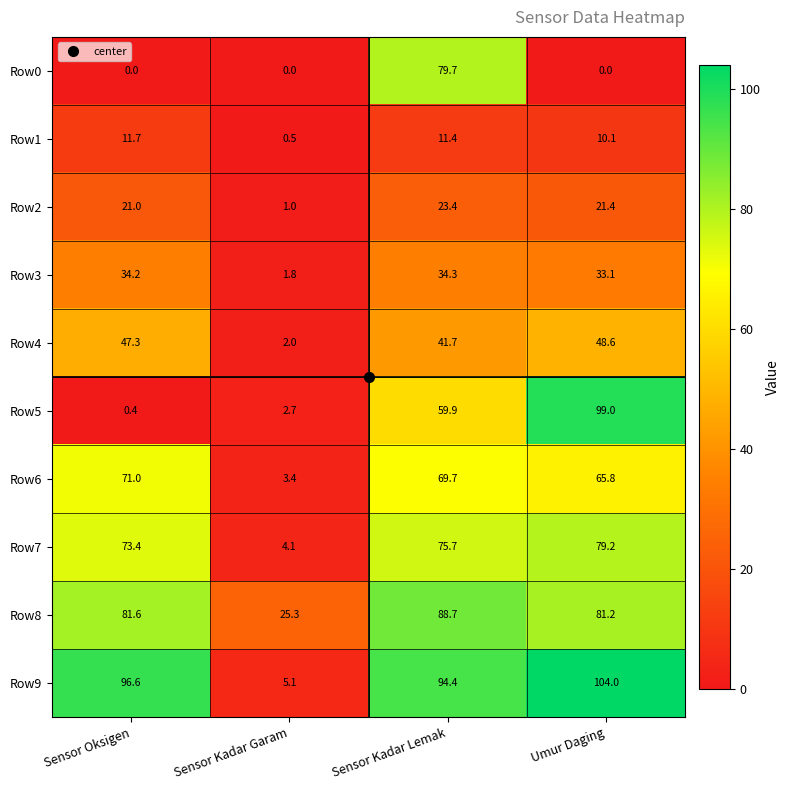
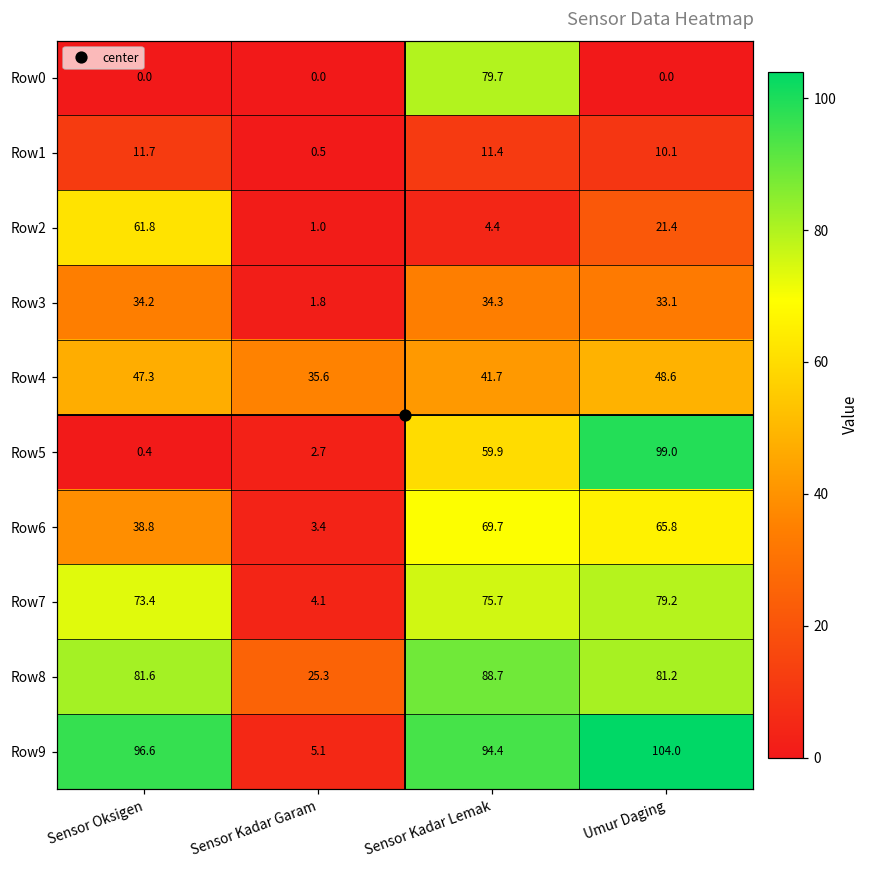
Row2, Sensor Oksigen: 21.0 -> 61.8
Row2, Sensor Kadar Lemak: 23.4 -> 4.4
Row4, Sensor Kadar Garam: 2.0 -> 35.6
Row6, Sensor Oksigen: 71.0 -> 38.8
